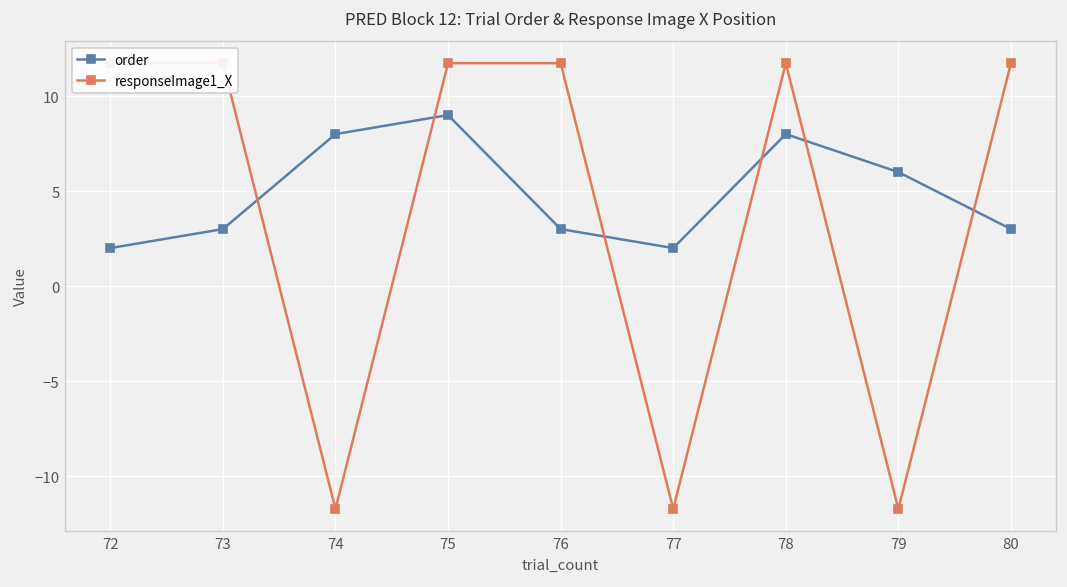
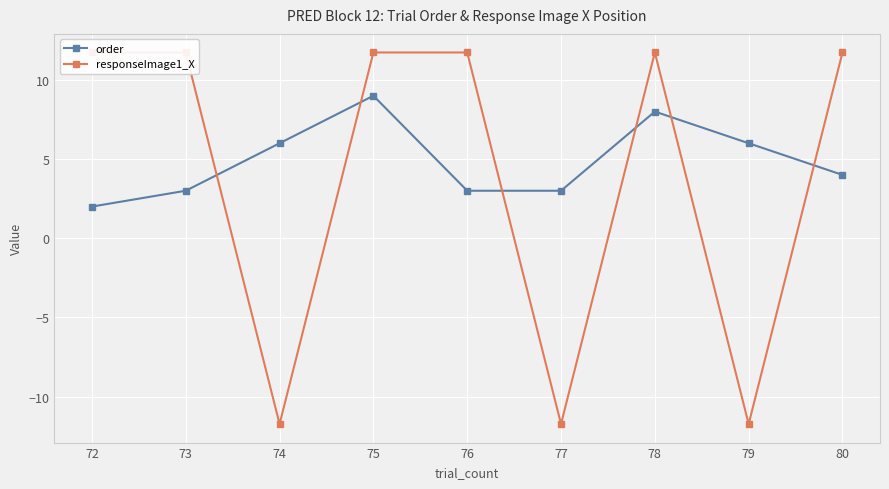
order, 74: 8 -> 6
order, 77: 2 -> 3
order, 80: 3 -> 4
